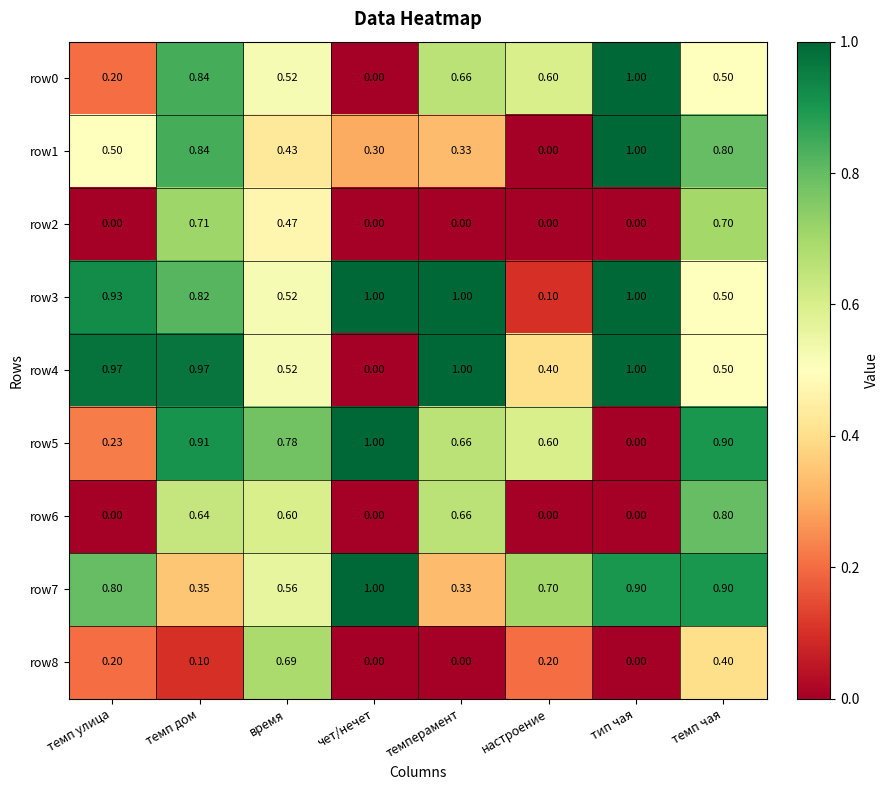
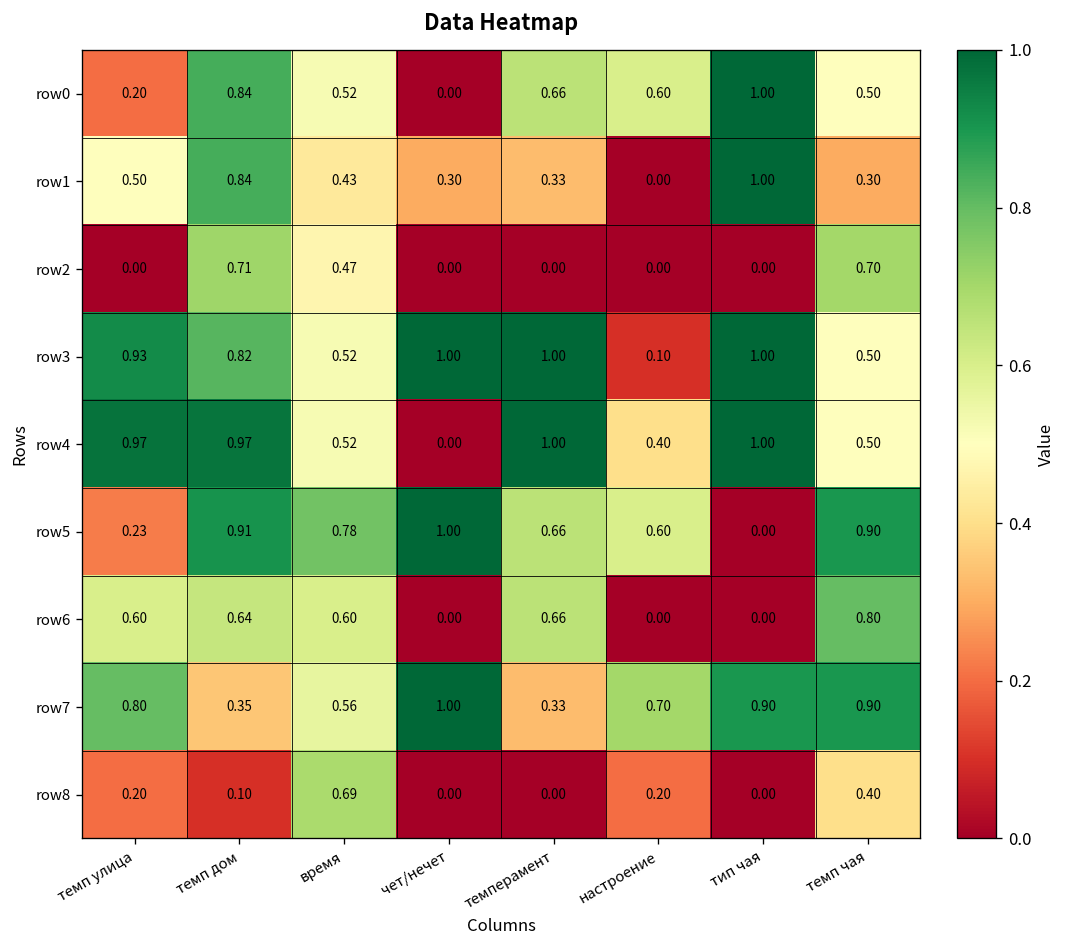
row1, темп чая: 0.80 -> 0.30
row6, темп улица: 0.00 -> 0.60
